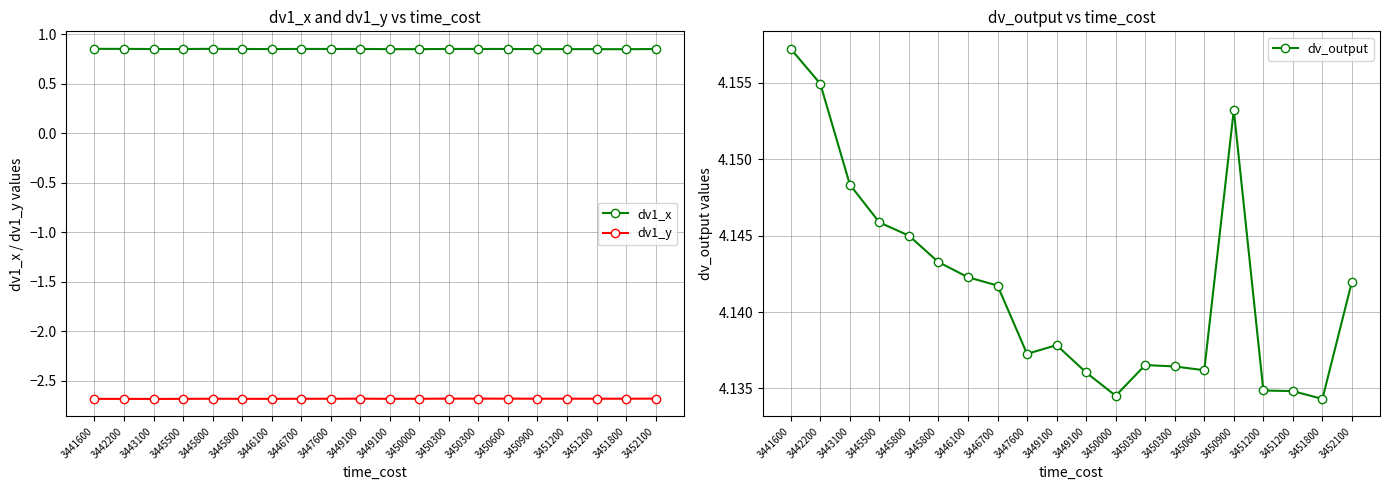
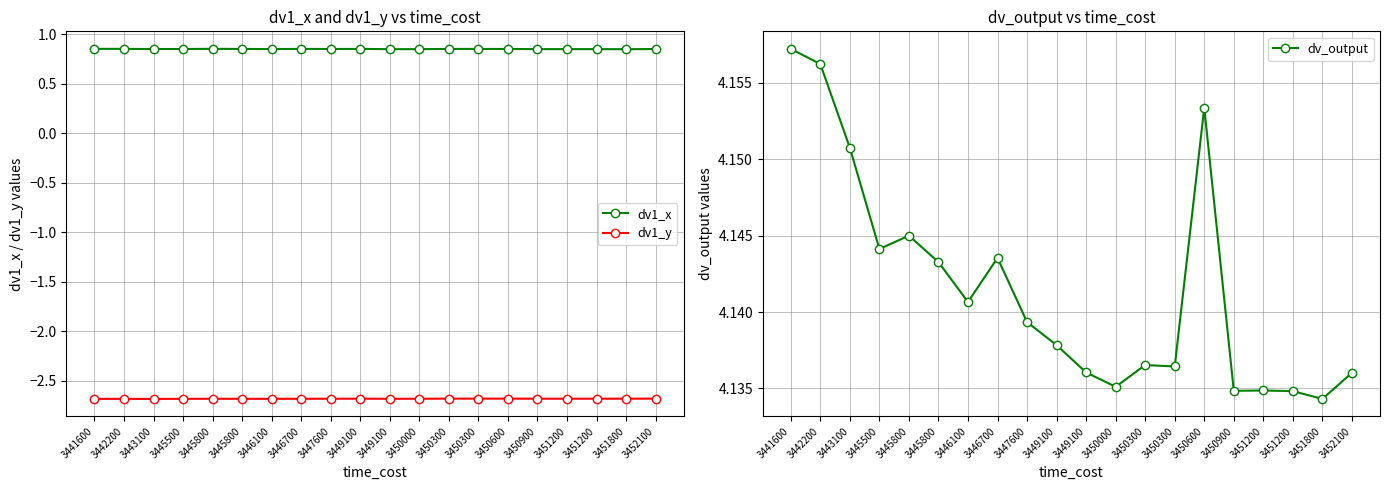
dv_output vs time_cost, 3442200: 4.1549 -> 4.1562
dv_output vs time_cost, 3443100: 4.1483 -> 4.1508
dv_output vs time_cost, 3445500: 4.1459 -> 4.1441
dv_output vs time_cost, 3446100: 4.1423 -> 4.1407
dv_output vs time_cost, 3446700: 4.1417 -> 4.1435
dv_output vs time_cost, 3447600: 4.1373 -> 4.1393
dv_output vs time_cost, 3450000: 4.1345 -> 4.1351
dv_output vs time_cost, 3450600: 4.1362 -> 4.1534
dv_output vs time_cost, 3450900: 4.1532 -> 4.1348
dv_output vs time_cost, 3452100: 4.1420 -> 4.1360
